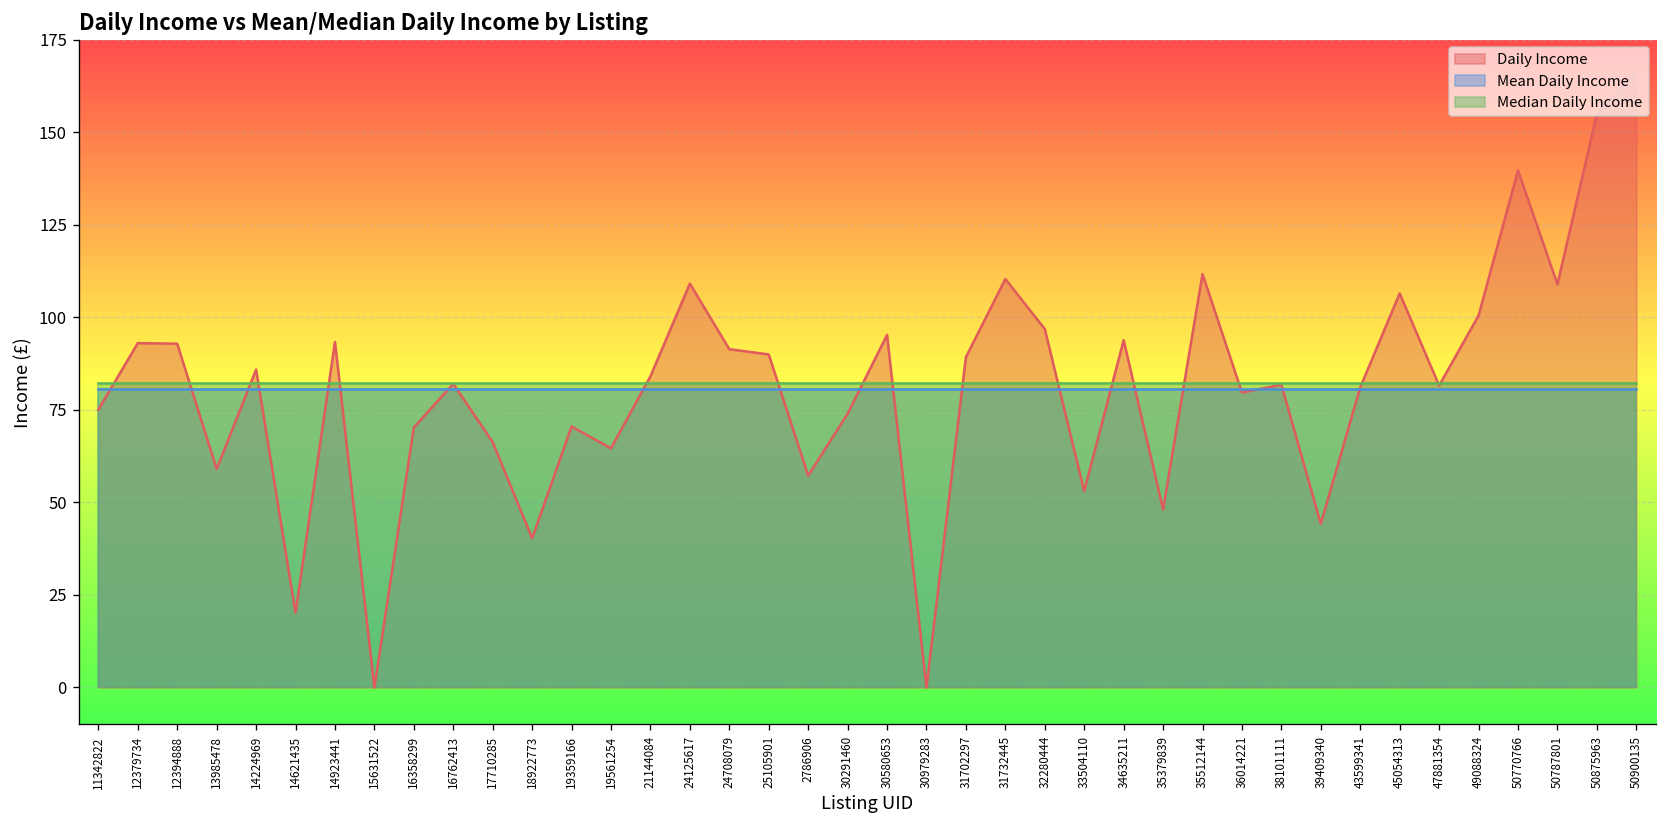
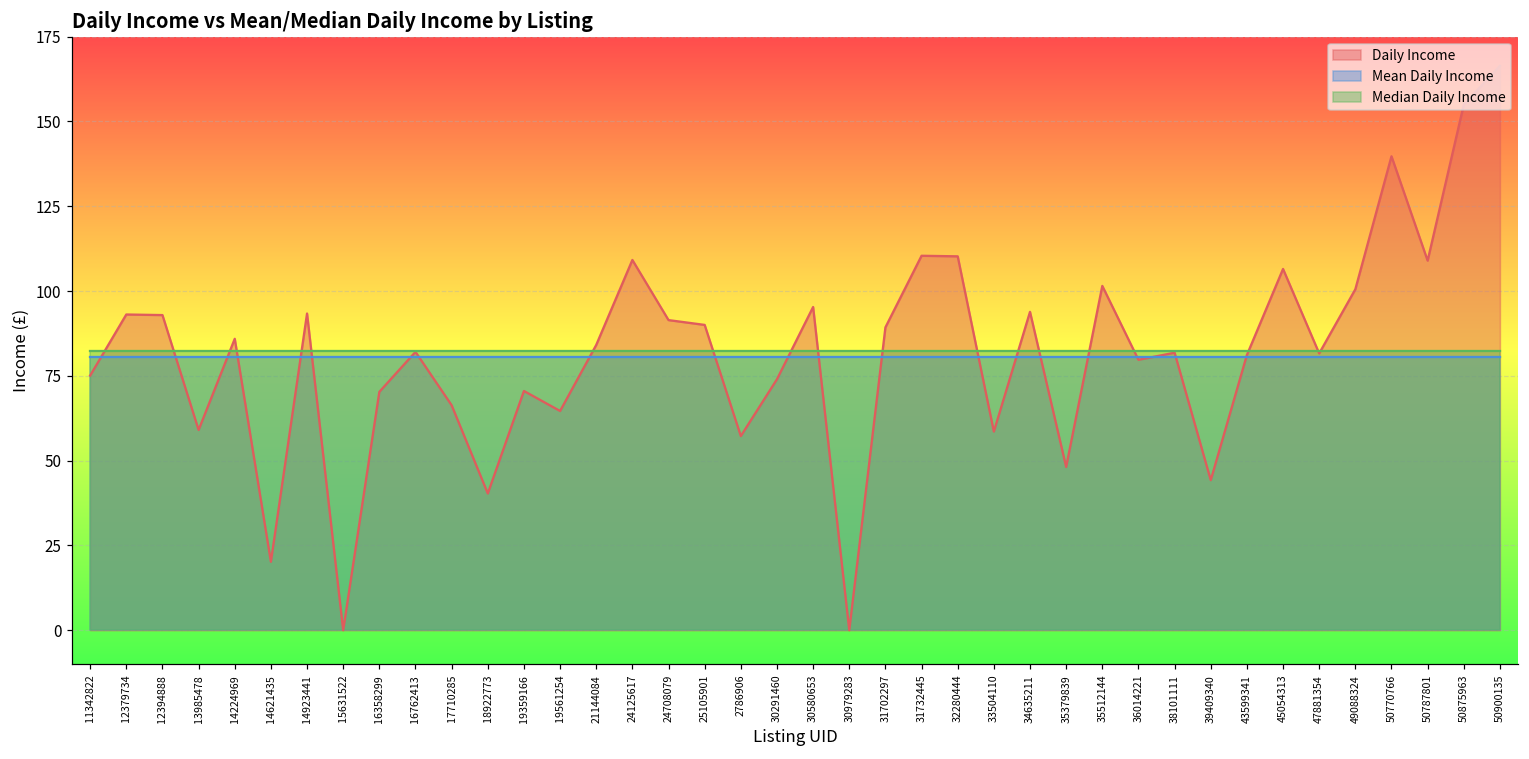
Daily Income, 32280444: 97 -> 110
Daily Income, 33504110: 53 -> 59
Daily Income, 35512144: 112 -> 102
